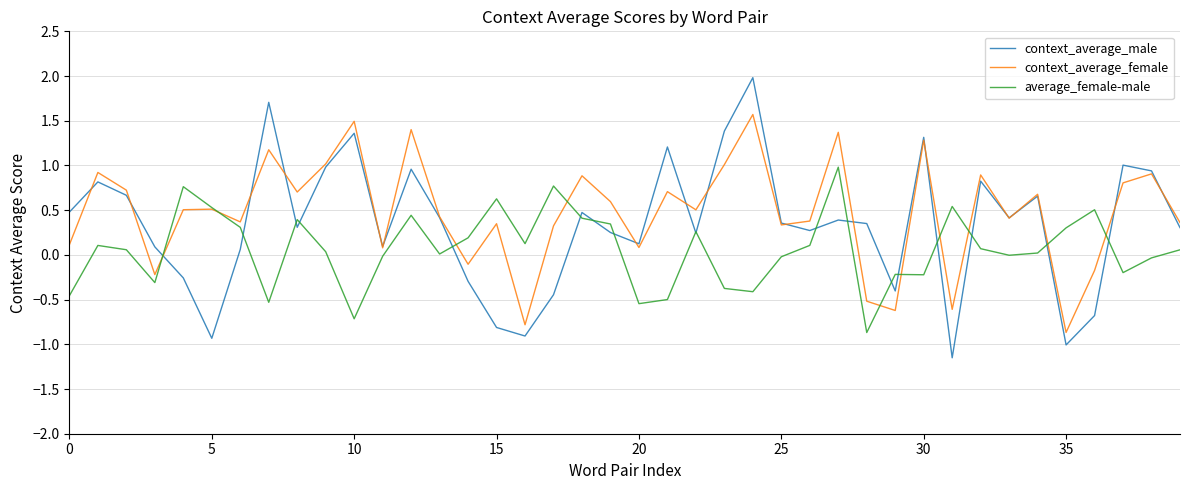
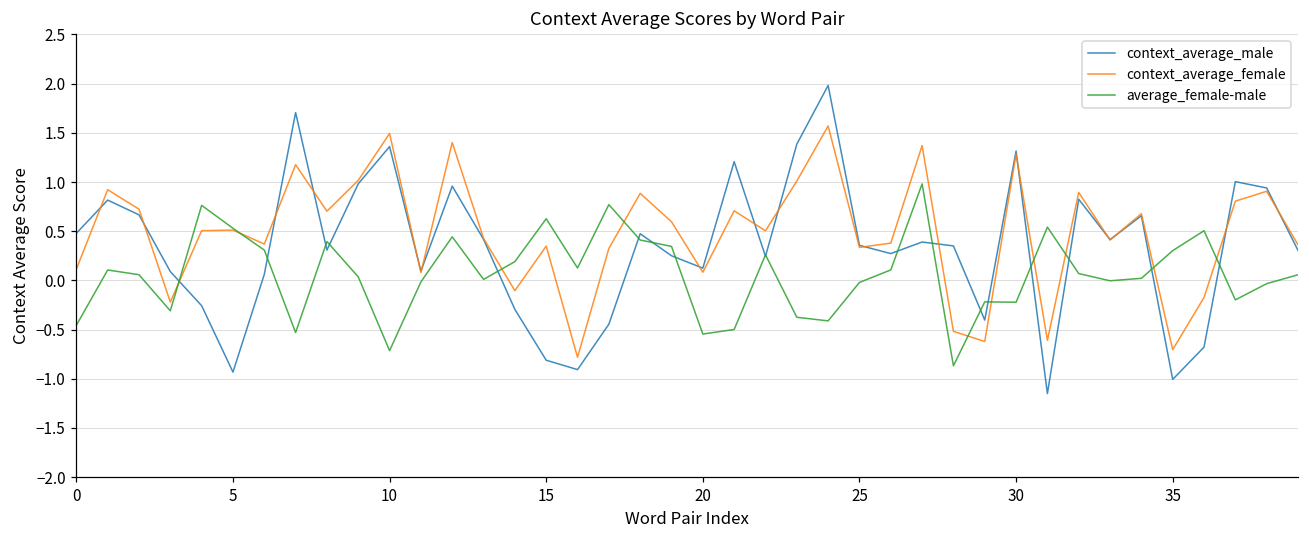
context_average_female, 35: -0.9 -> -0.7
